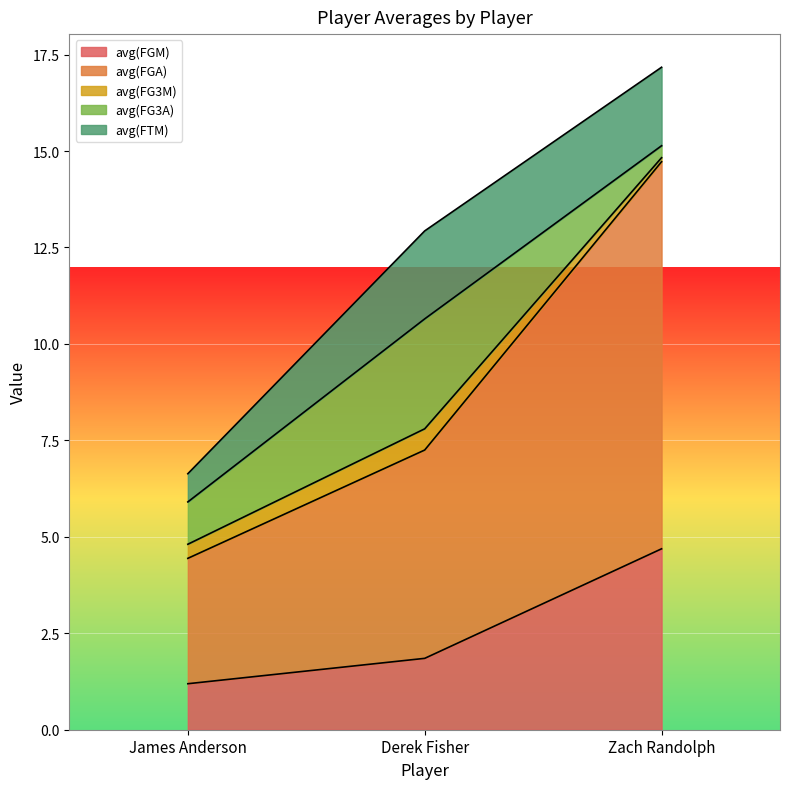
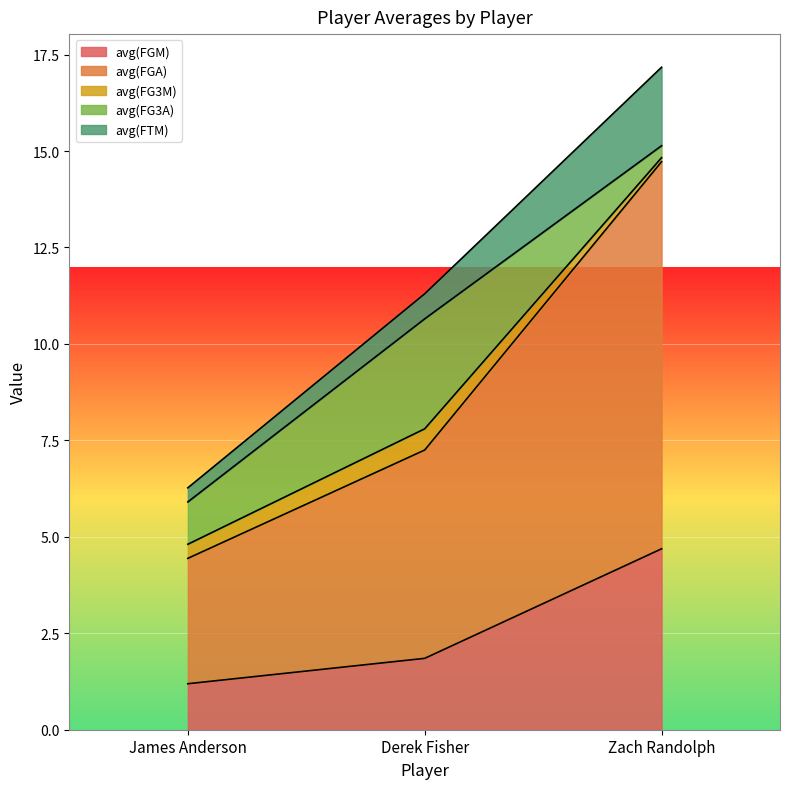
avg(FTM), James Anderson: 0.7 -> 0.4
avg(FTM), Derek Fisher: 2.3 -> 0.7
